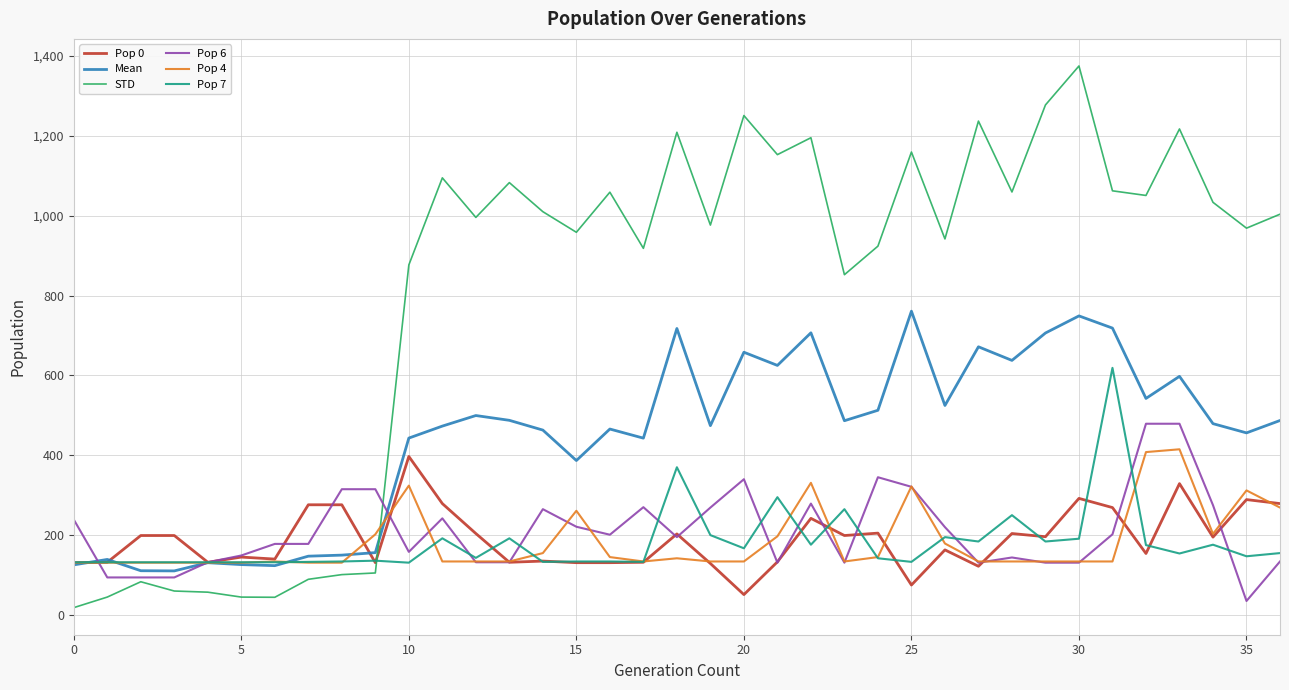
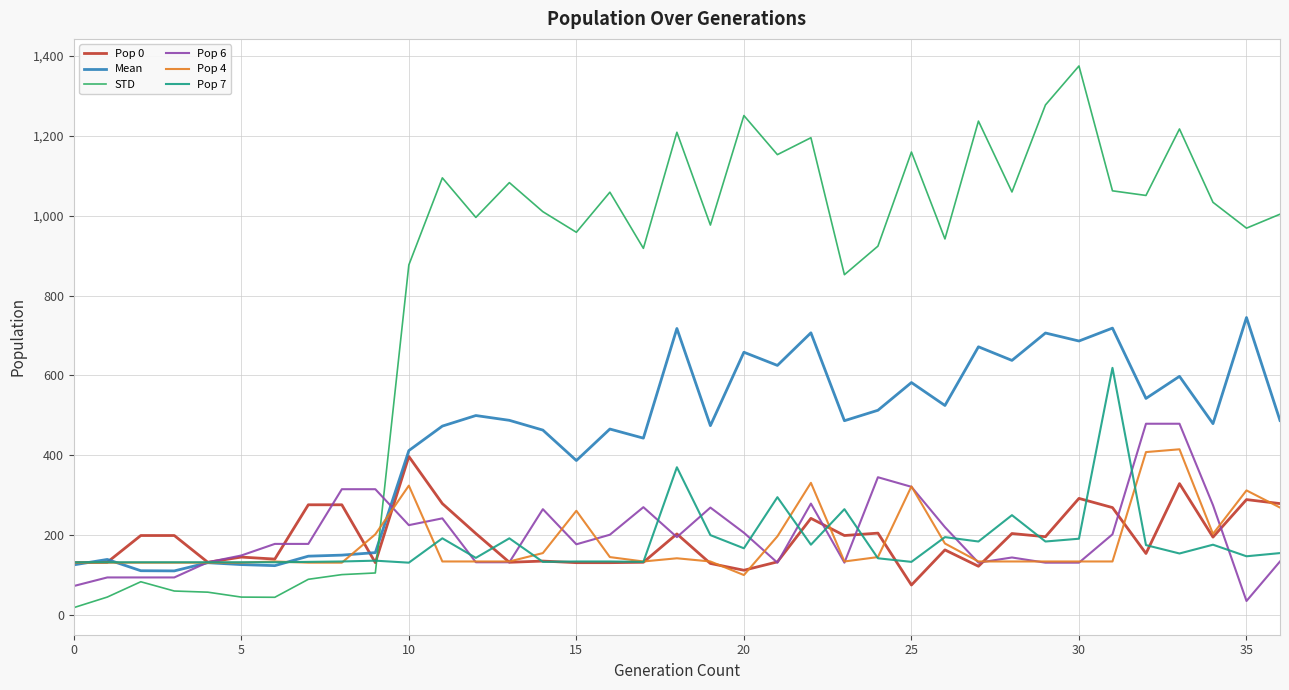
Pop 6, 0: 240 -> 70
Mean, 10: 440 -> 410
Pop 6, 10: 160 -> 230
Pop 6, 15: 220 -> 180
Pop 0, 20: 50 -> 110
Pop 6, 20: 340 -> 210
Pop 4, 20: 130 -> 100
Mean, 25: 760 -> 580
Mean, 30: 750 -> 690
Mean, 35: 460 -> 750
